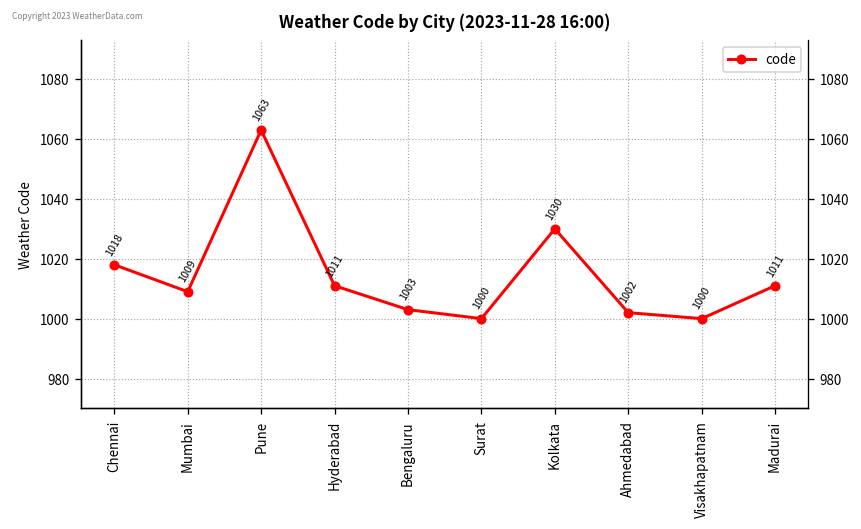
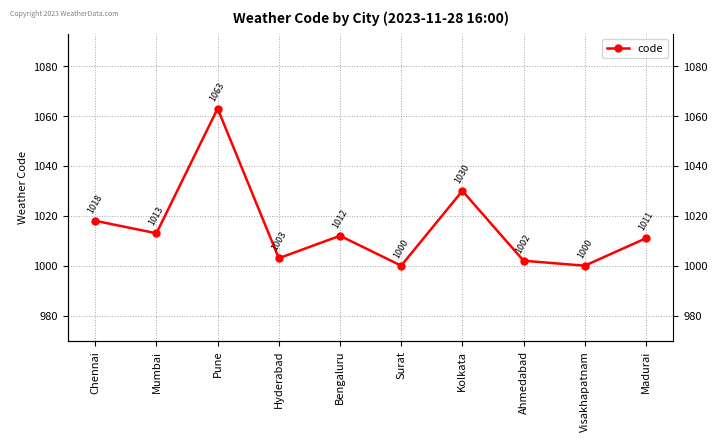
Mumbai: 1009 -> 1013
Hyderabad: 1011 -> 1003
Bengaluru: 1003 -> 1012
